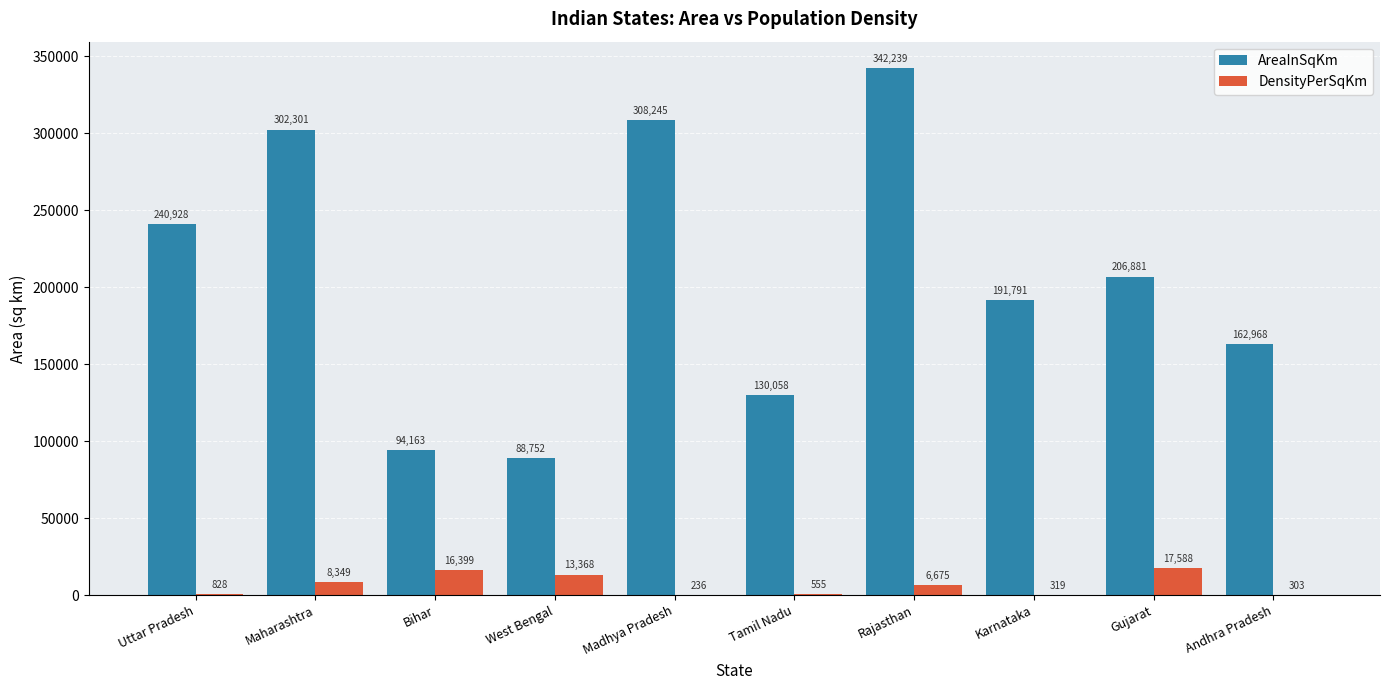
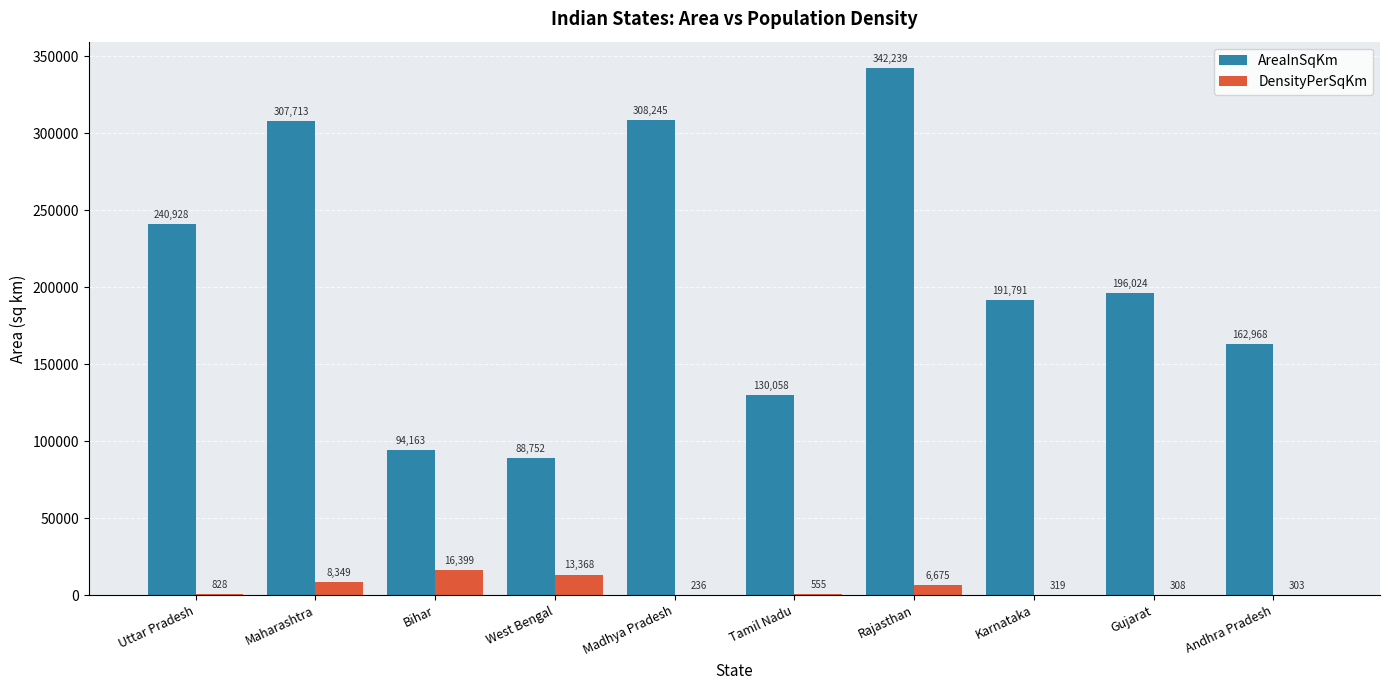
AreaInSqKm, Maharashtra: 302,301 -> 307,713
AreaInSqKm, Gujarat: 206,881 -> 196,024
DensityPerSqKm, Gujarat: 17,588 -> 308
